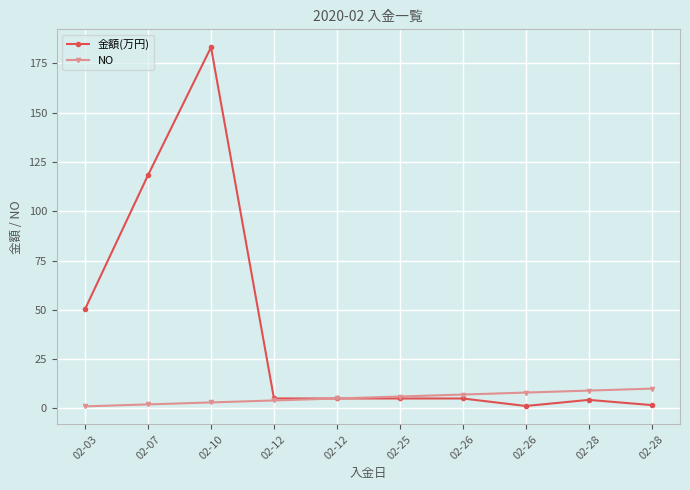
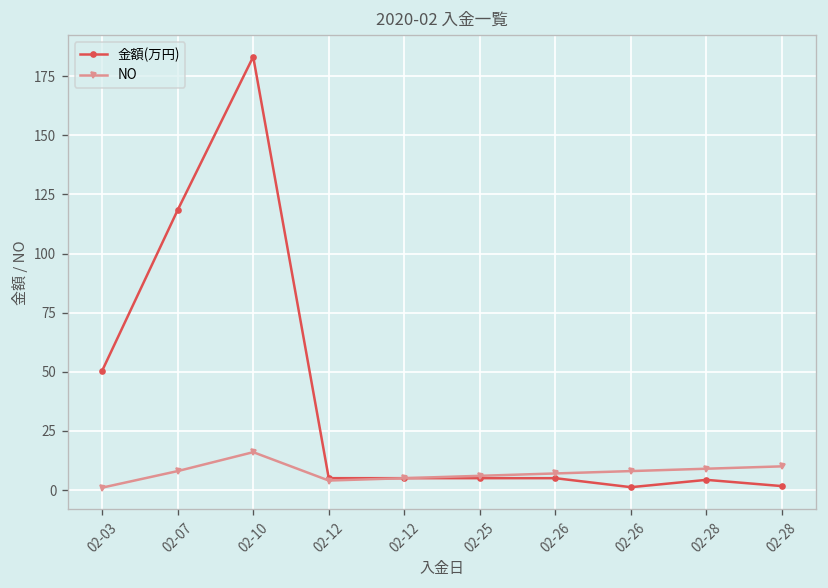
NO, 02-07: 2 -> 8
NO, 02-10: 3 -> 16
